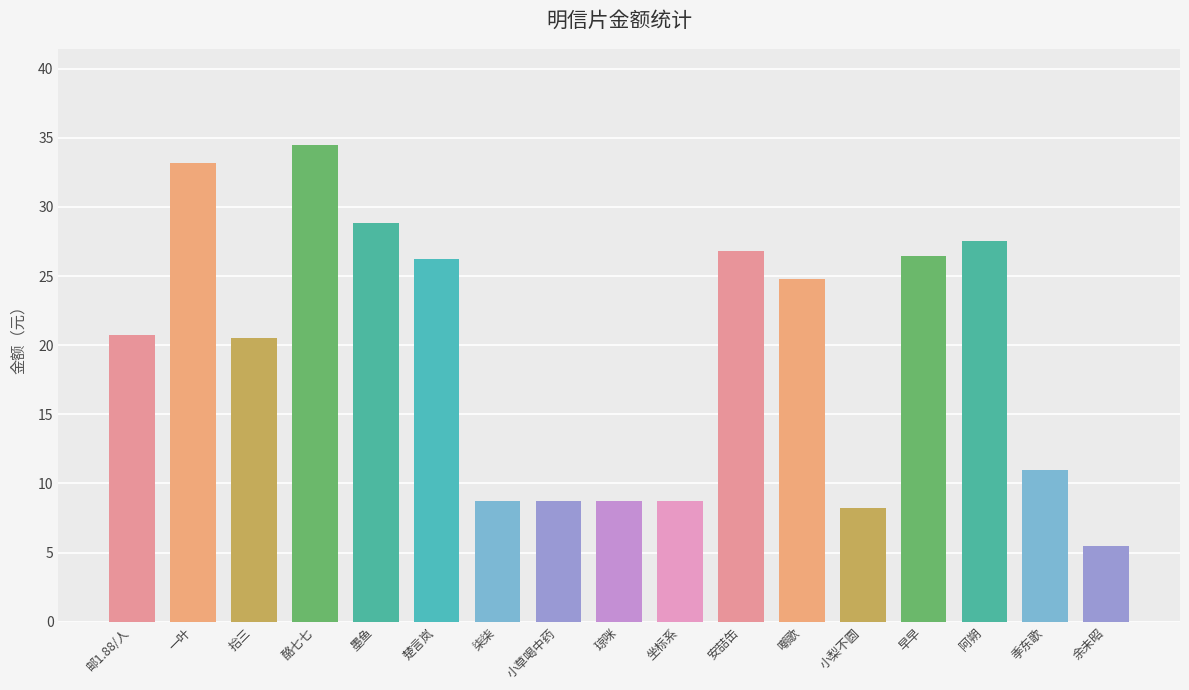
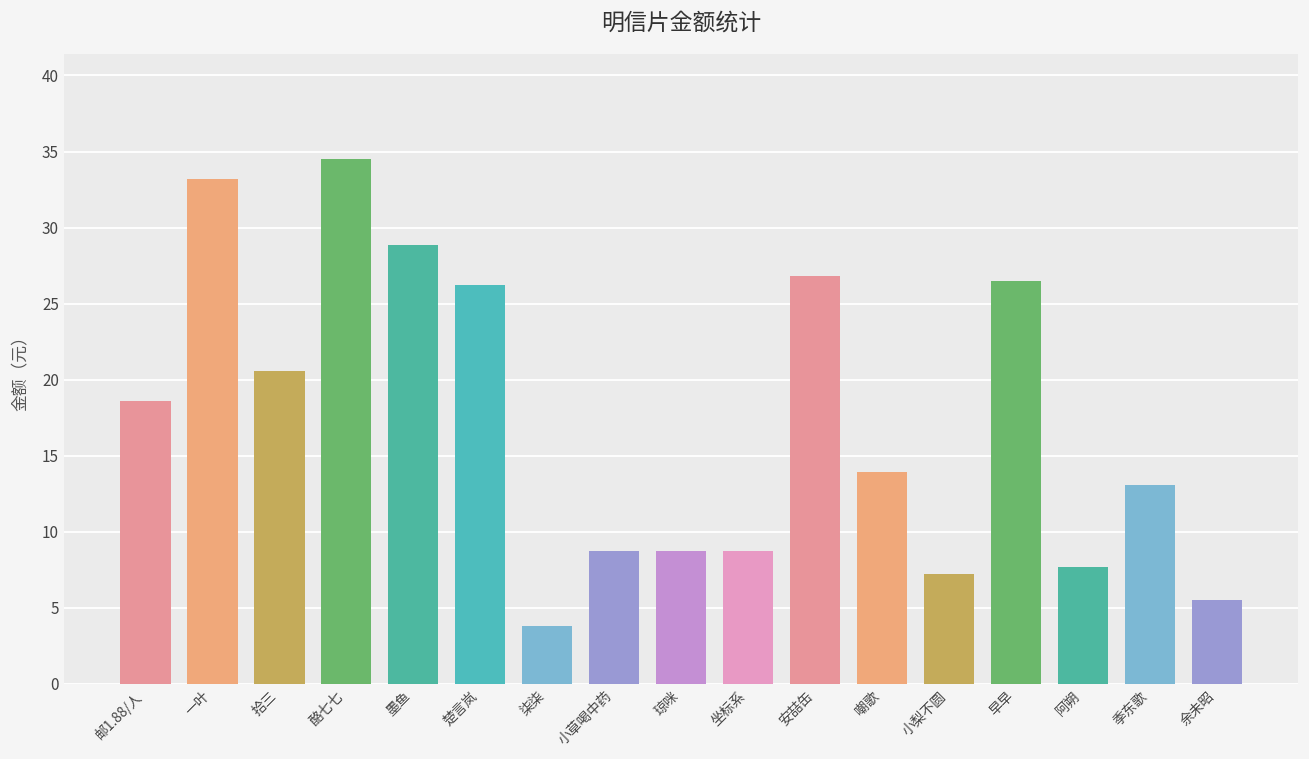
邮1.88/人: 20.8 -> 18.6
柒柒: 8.8 -> 3.8
嘲歌: 24.8 -> 13.9
小梨不圆: 8.3 -> 7.2
阿朔: 27.5 -> 7.7
季东歌: 11.0 -> 13.1
